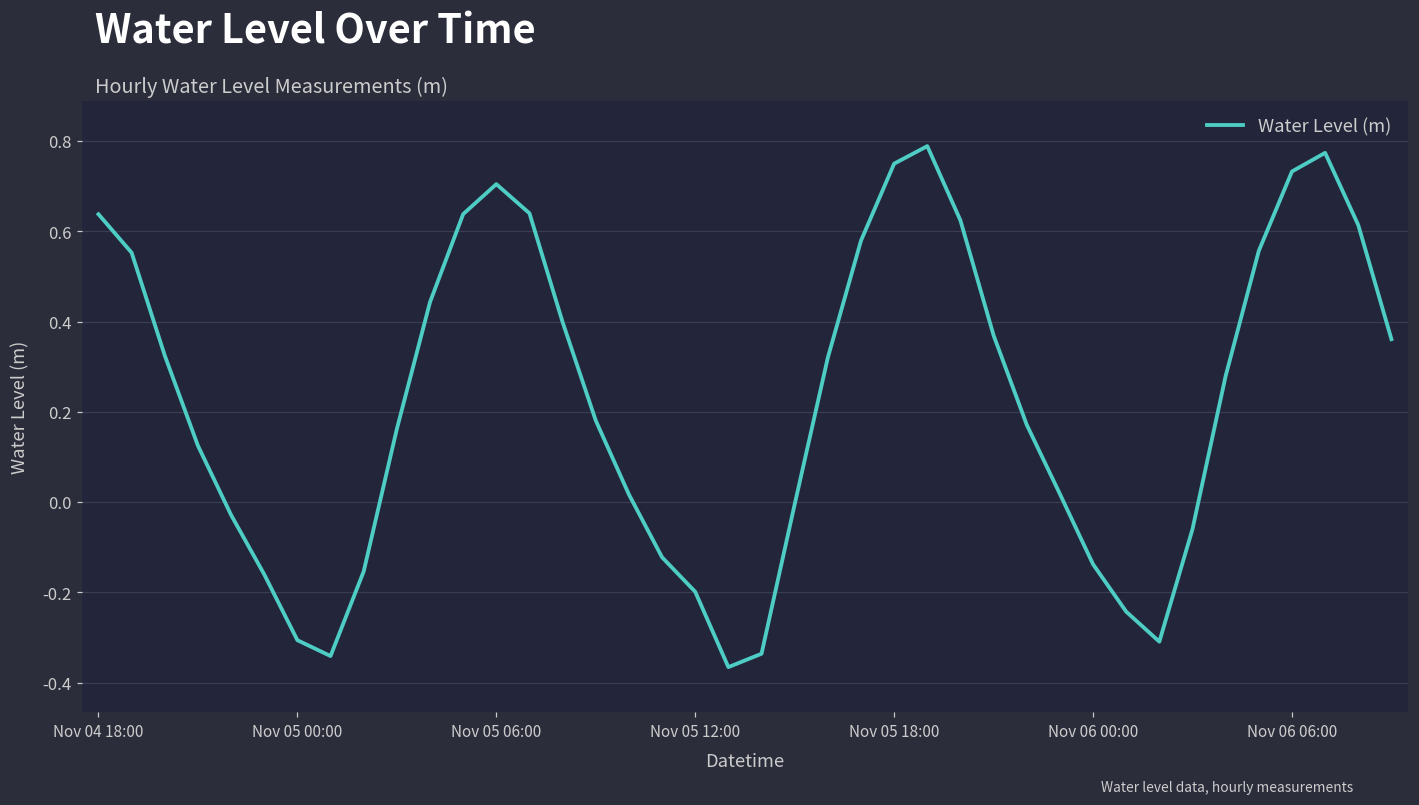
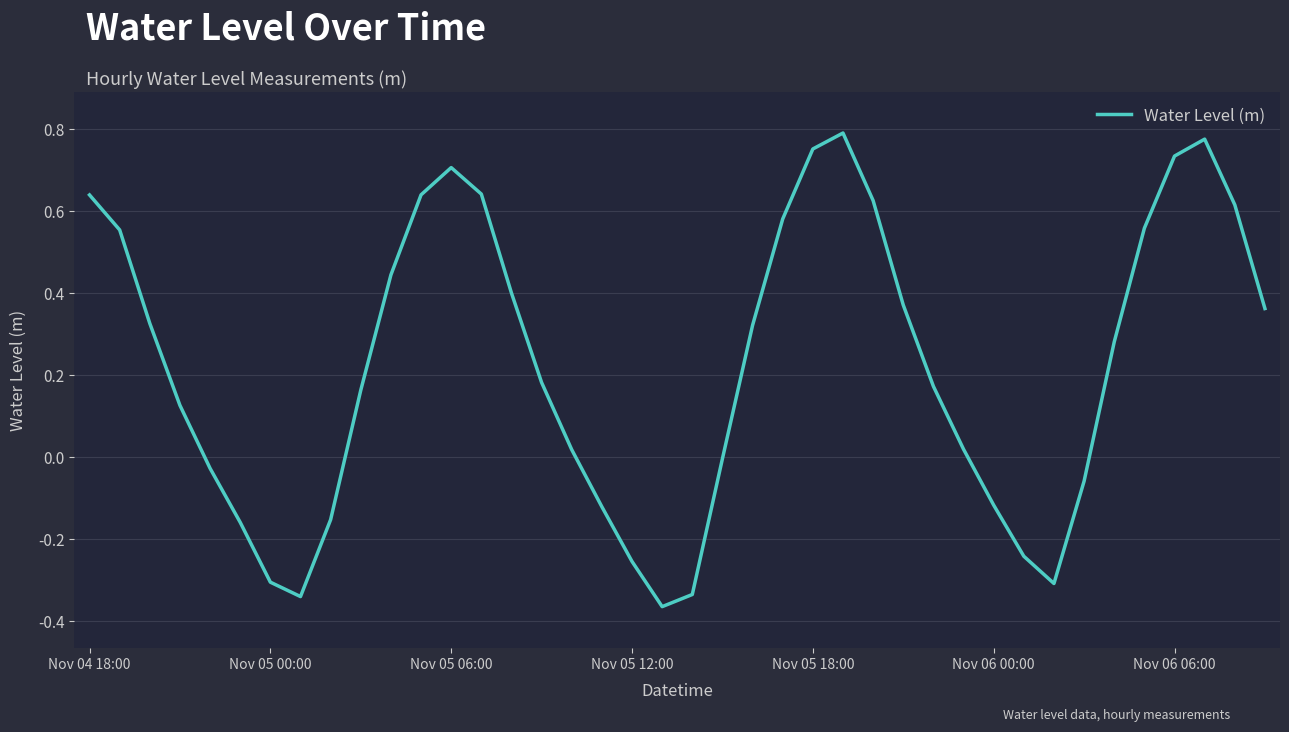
Nov 05 12:00: -0.20 -> -0.26
Nov 06 00:00: -0.14 -> -0.12
